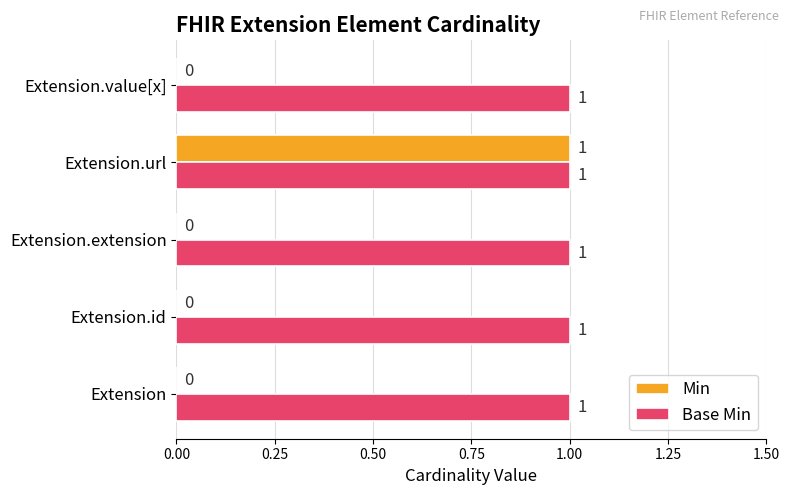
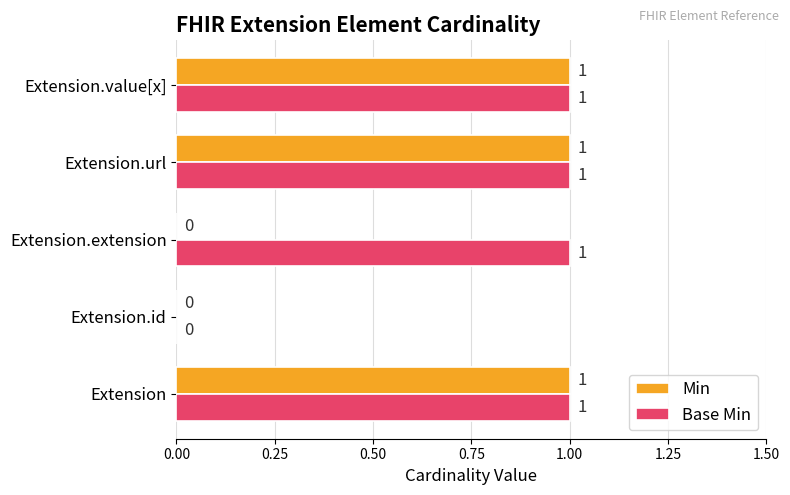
Min, Extension.value[x]: 0 -> 1
Base Min, Extension.id: 1 -> 0
Min, Extension: 0 -> 1
